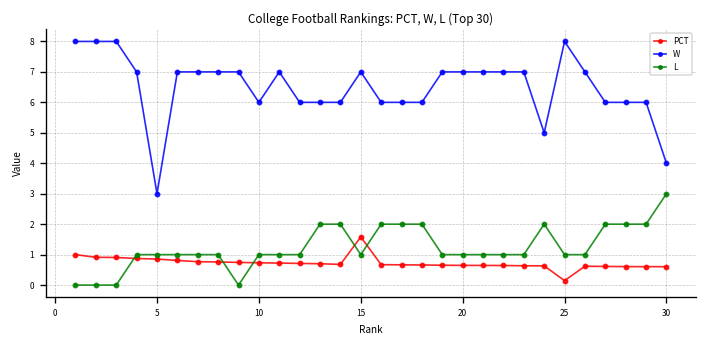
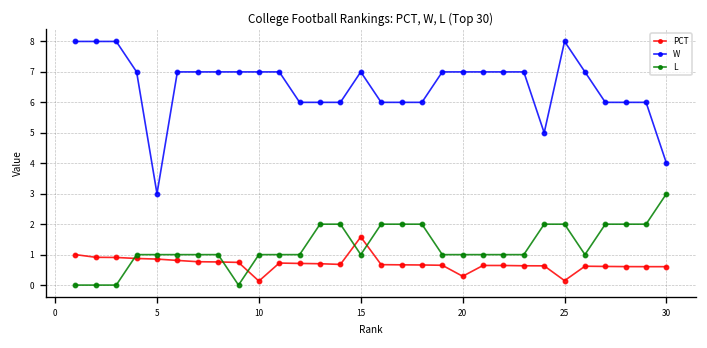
PCT, 10: 0.7 -> 0.1
W, 10: 6 -> 7
PCT, 20: 0.6 -> 0.3
L, 25: 1 -> 2
